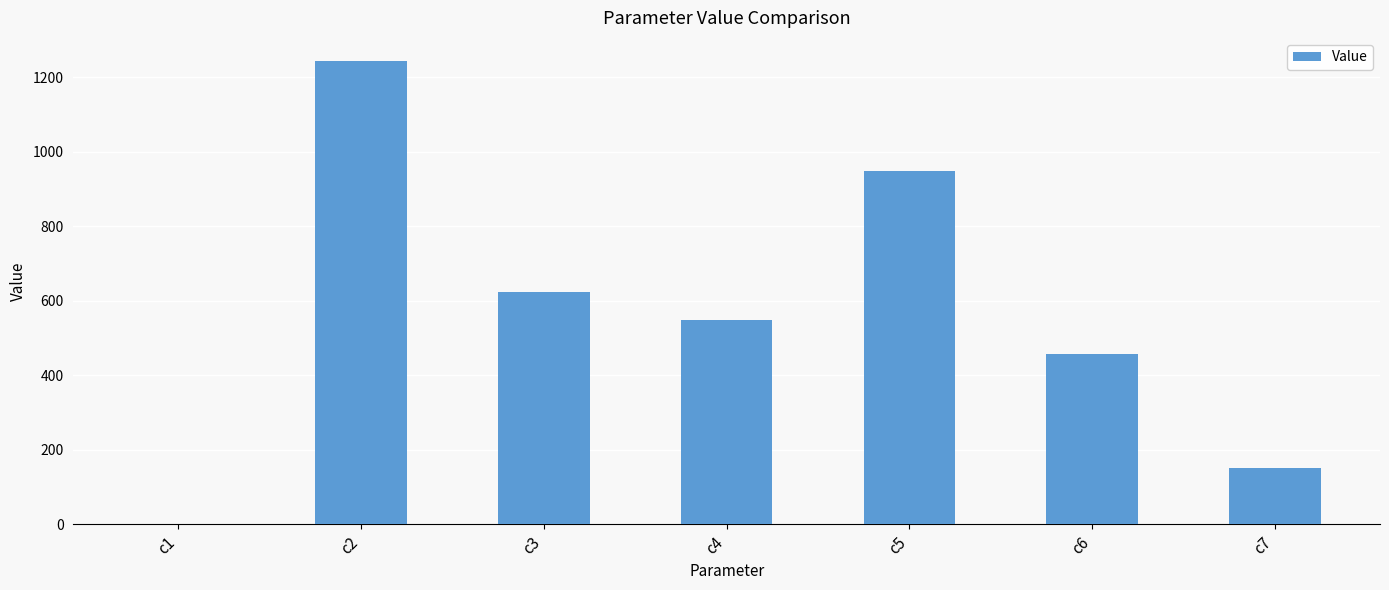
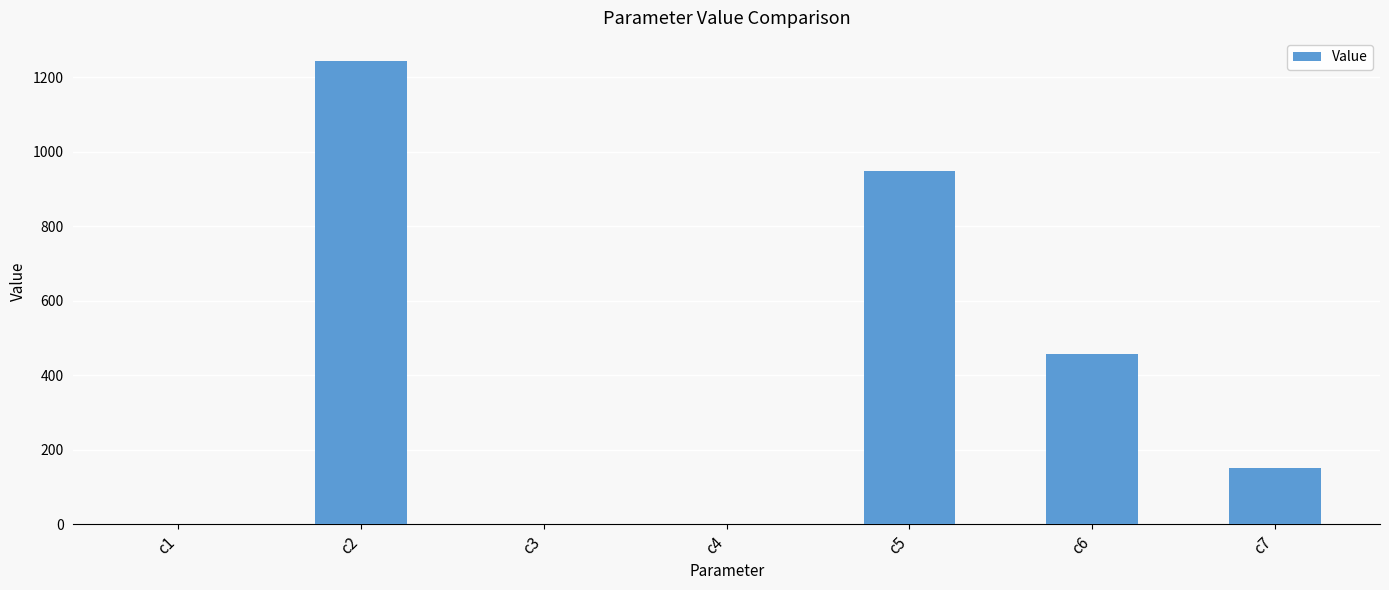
c3: 620 -> 0
c4: 550 -> 0
